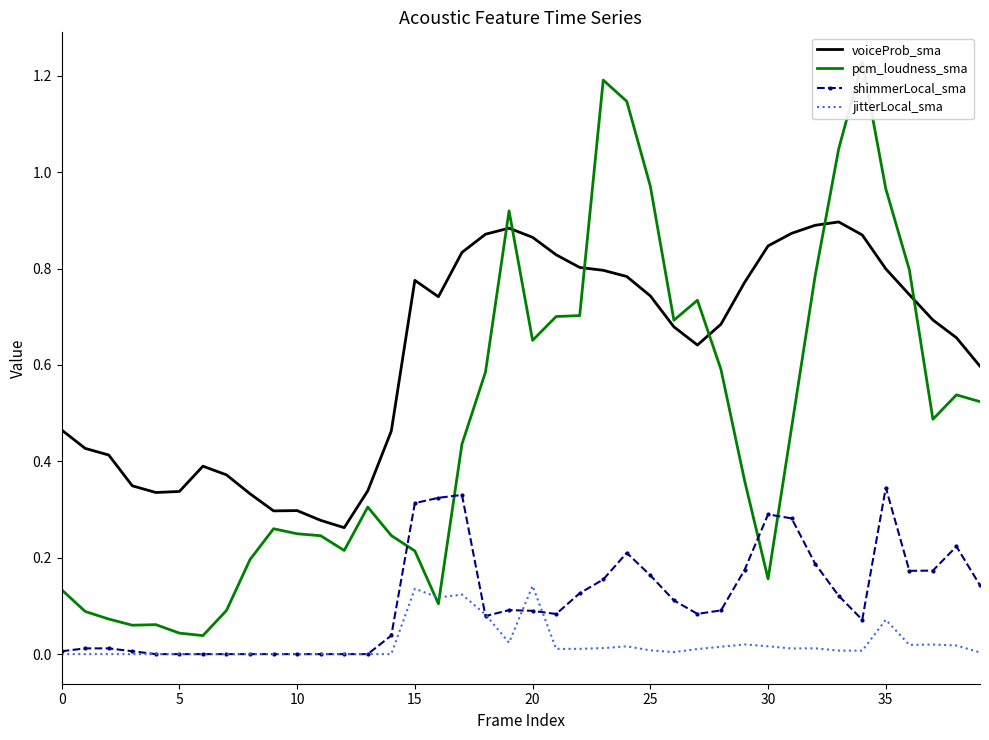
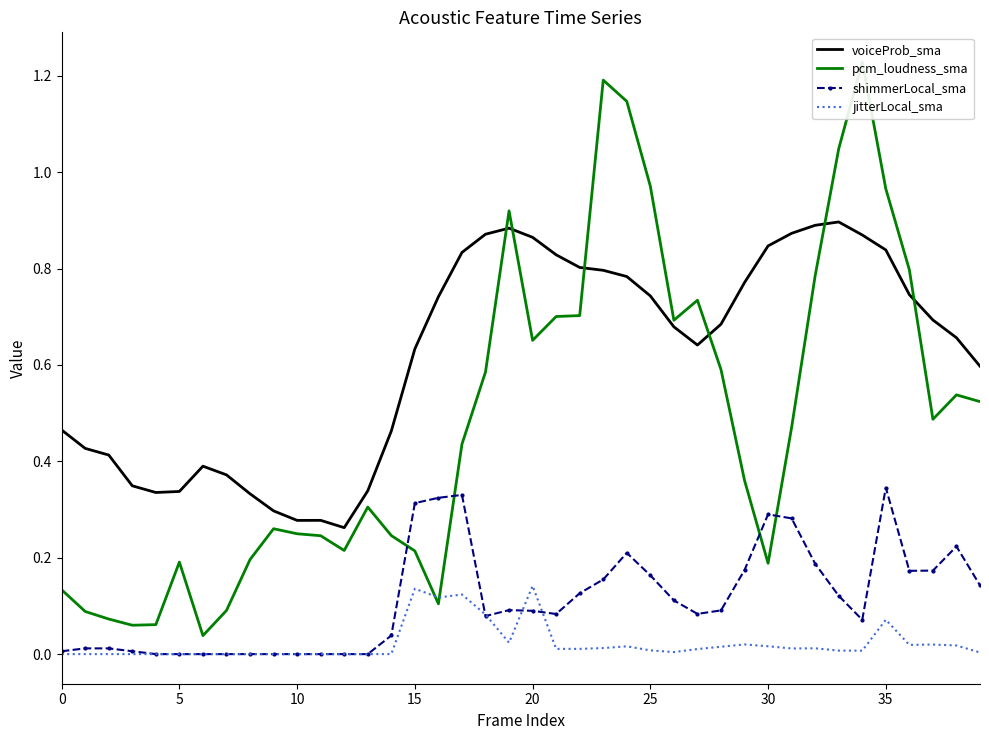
pcm_loudness_sma, 5: 0.04 -> 0.19
voiceProb_sma, 10: 0.30 -> 0.28
voiceProb_sma, 15: 0.78 -> 0.63
pcm_loudness_sma, 30: 0.16 -> 0.19
voiceProb_sma, 35: 0.80 -> 0.84
